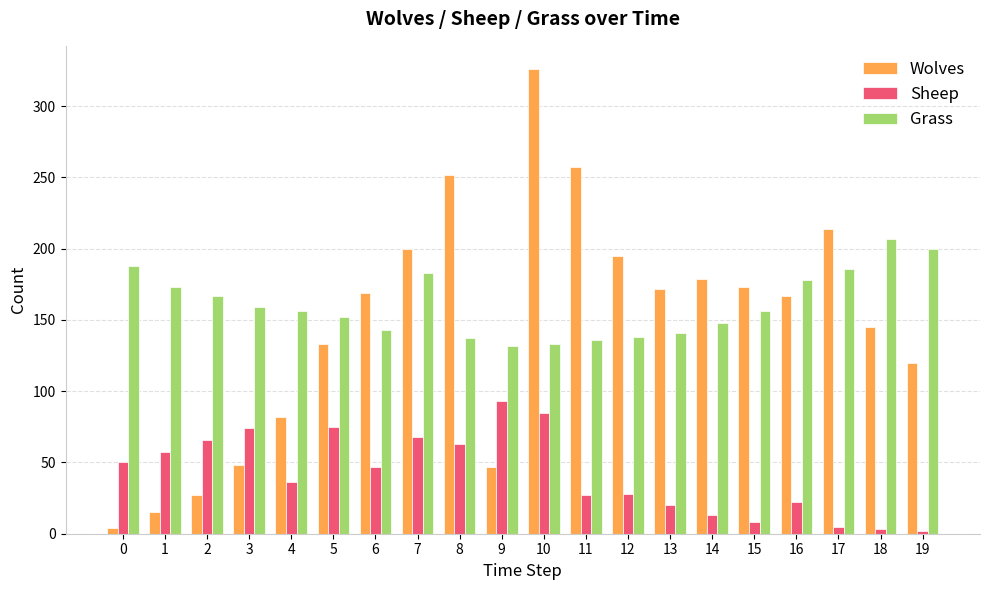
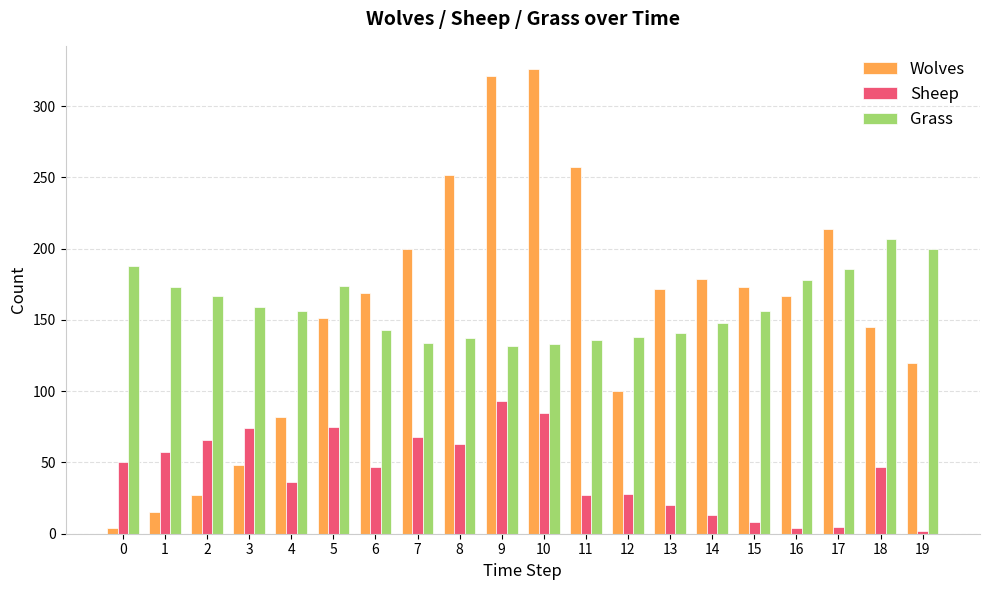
Wolves, 5: 133 -> 151
Grass, 5: 152 -> 174
Grass, 7: 183 -> 134
Wolves, 9: 47 -> 321
Wolves, 12: 195 -> 100
Sheep, 16: 22 -> 4
Sheep, 18: 3 -> 47
